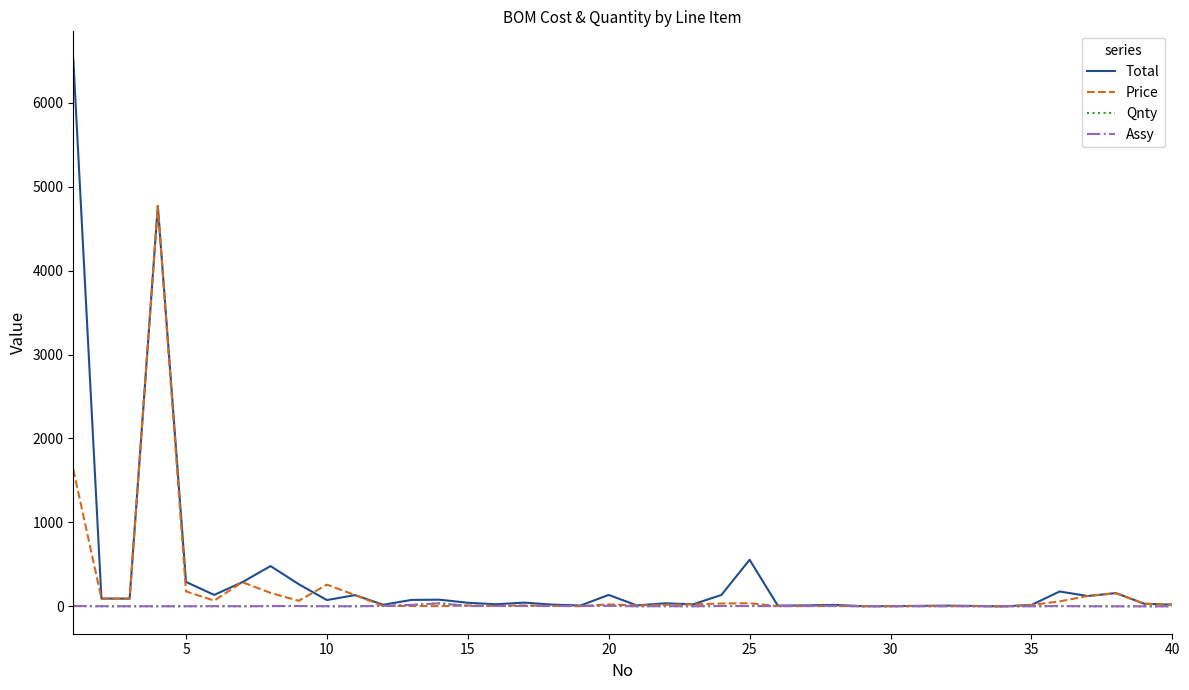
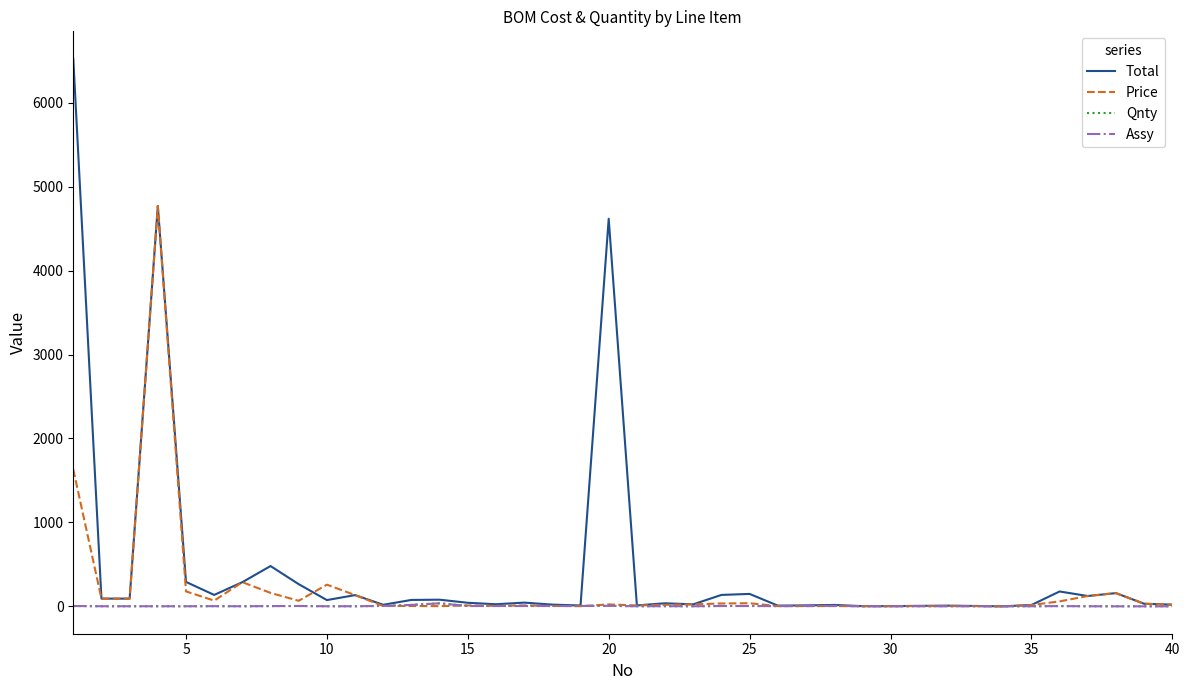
Total, 20: 100 -> 4600
Total, 25: 600 -> 100
